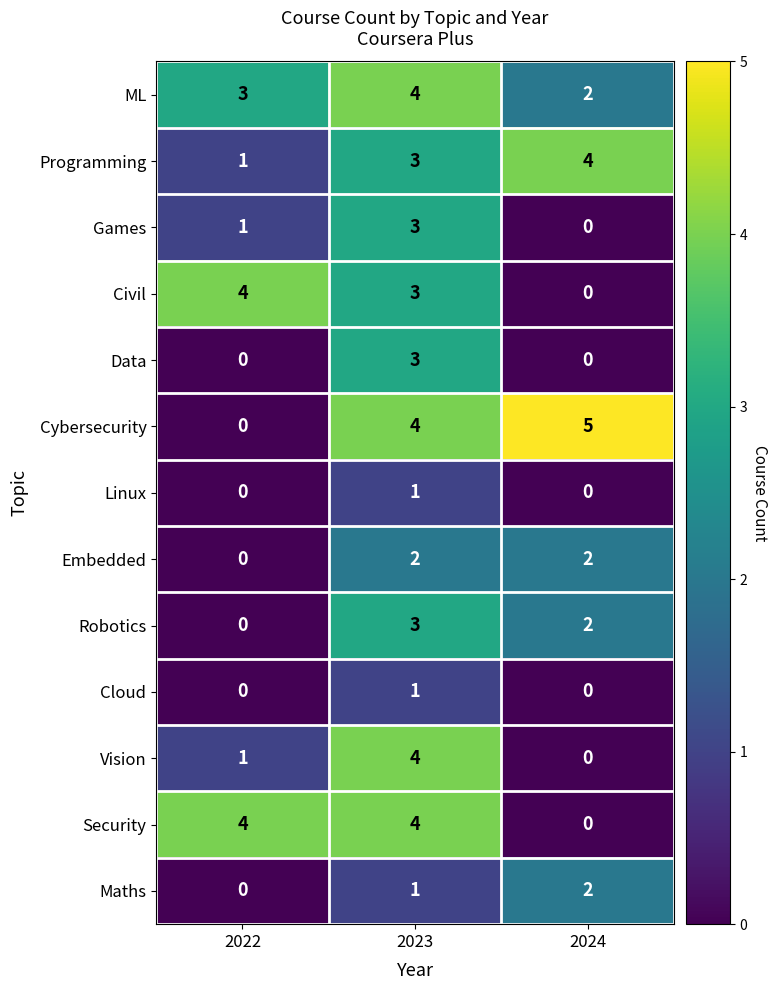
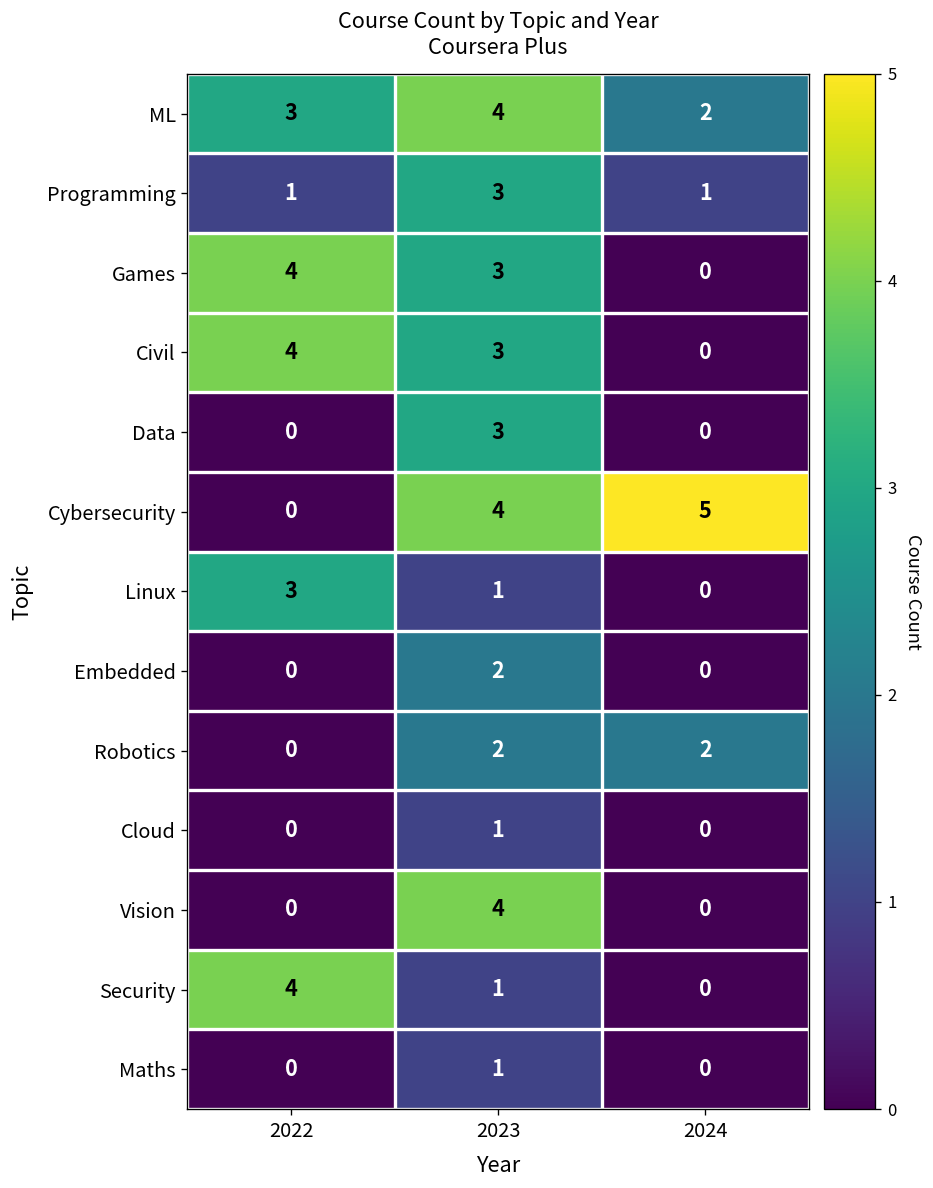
Programming, 2024: 4 -> 1
Games, 2022: 1 -> 4
Linux, 2022: 0 -> 3
Embedded, 2024: 2 -> 0
Robotics, 2023: 3 -> 2
Vision, 2022: 1 -> 0
Security, 2023: 4 -> 1
Maths, 2024: 2 -> 0
